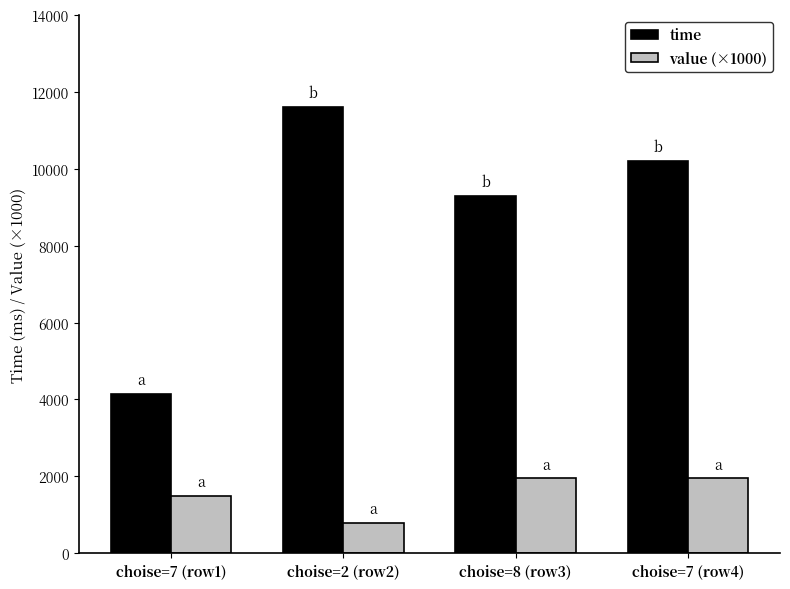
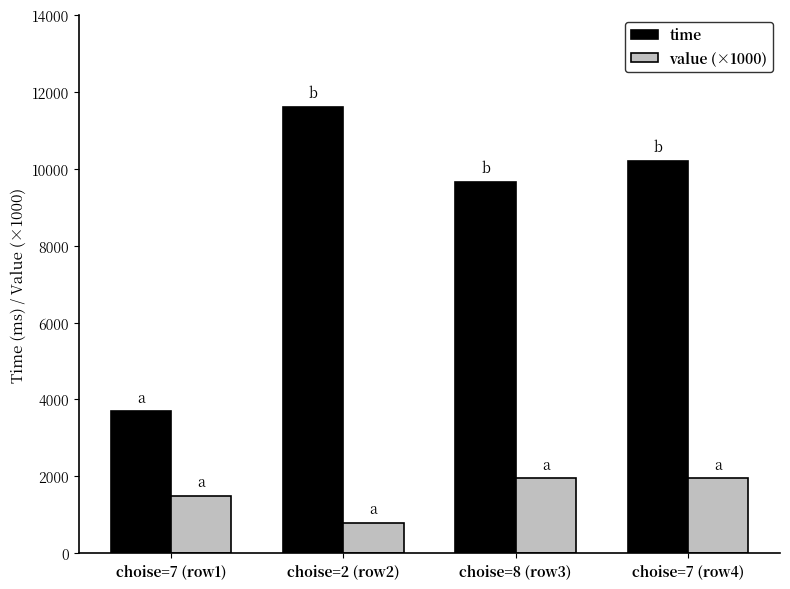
time, choise=7 (row1): 4100 -> 3700
time, choise=8 (row3): 9300 -> 9700
